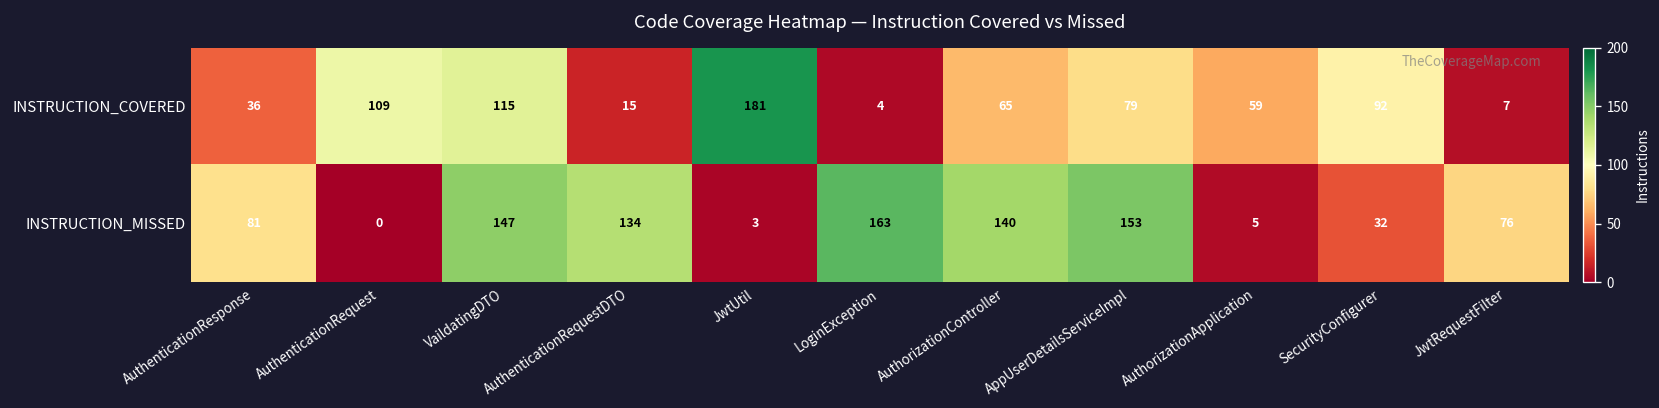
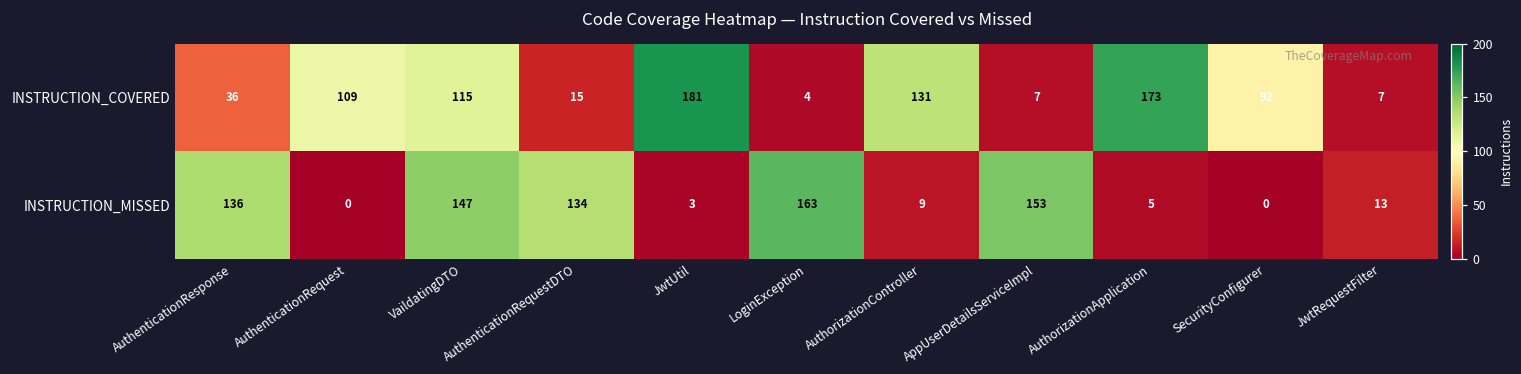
INSTRUCTION_COVERED, AuthorizationController: 65 -> 131
INSTRUCTION_COVERED, AppUserDetailsServiceImpl: 79 -> 7
INSTRUCTION_COVERED, AuthorizationApplication: 59 -> 173
INSTRUCTION_MISSED, AuthenticationResponse: 81 -> 136
INSTRUCTION_MISSED, AuthorizationController: 140 -> 9
INSTRUCTION_MISSED, SecurityConfigurer: 32 -> 0
INSTRUCTION_MISSED, JwtRequestFilter: 76 -> 13
